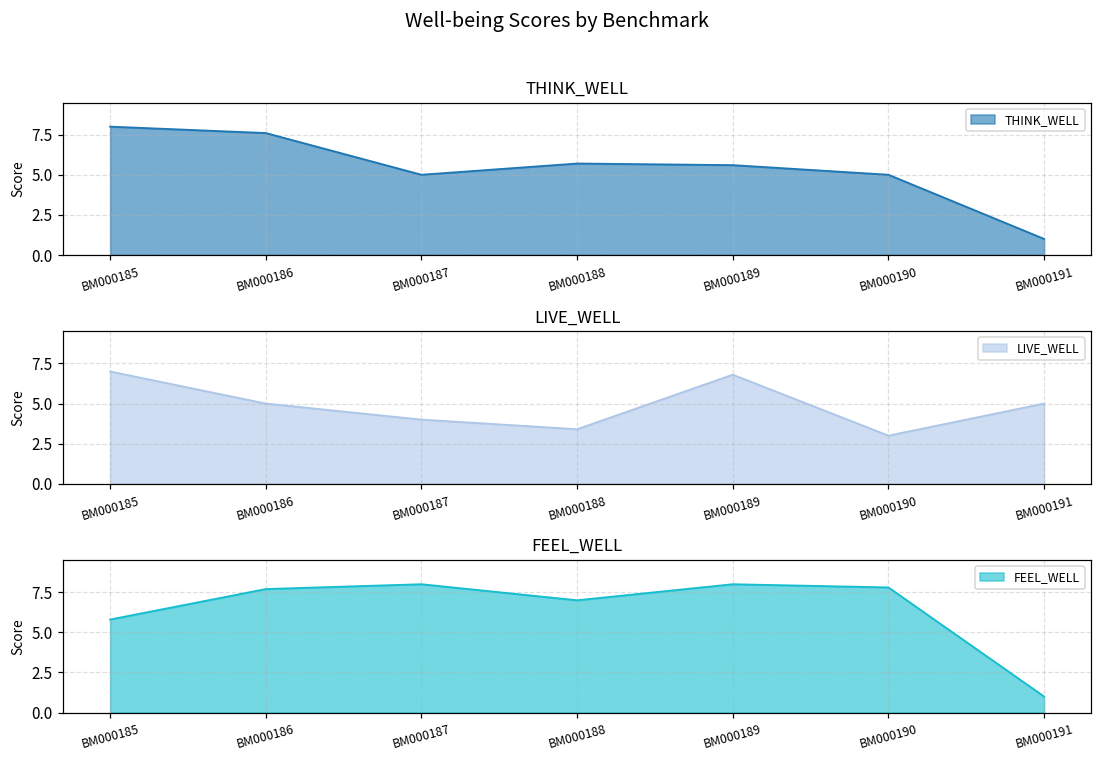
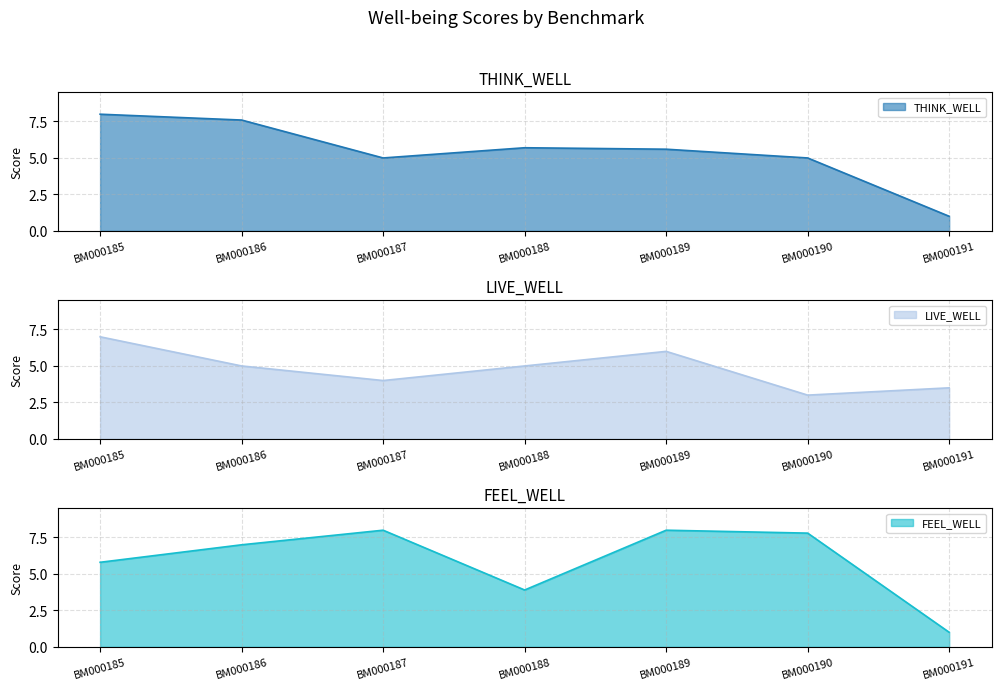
LIVE_WELL, BM000188: 3.4 -> 5.0
LIVE_WELL, BM000189: 6.8 -> 6.0
LIVE_WELL, BM000191: 5.0 -> 3.5
FEEL_WELL, BM000186: 7.7 -> 7.0
FEEL_WELL, BM000188: 7.0 -> 3.9
